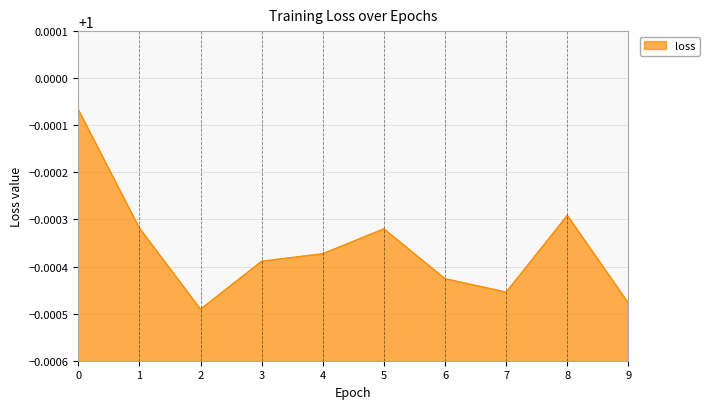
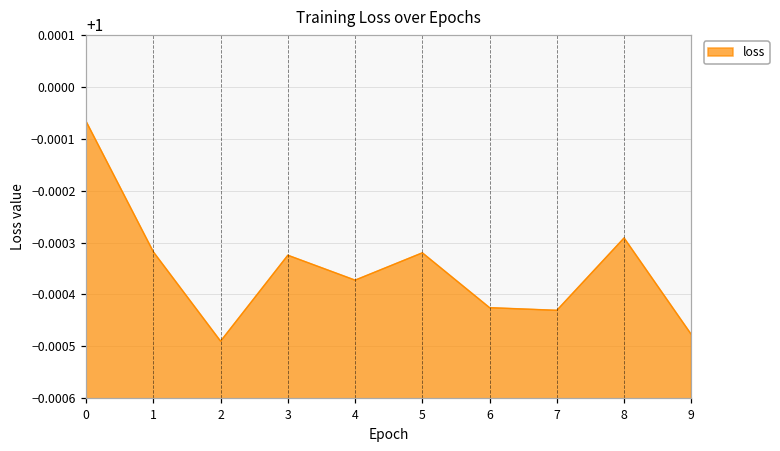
3: 0.99961 -> 0.99968
7: 0.99955 -> 0.99957
